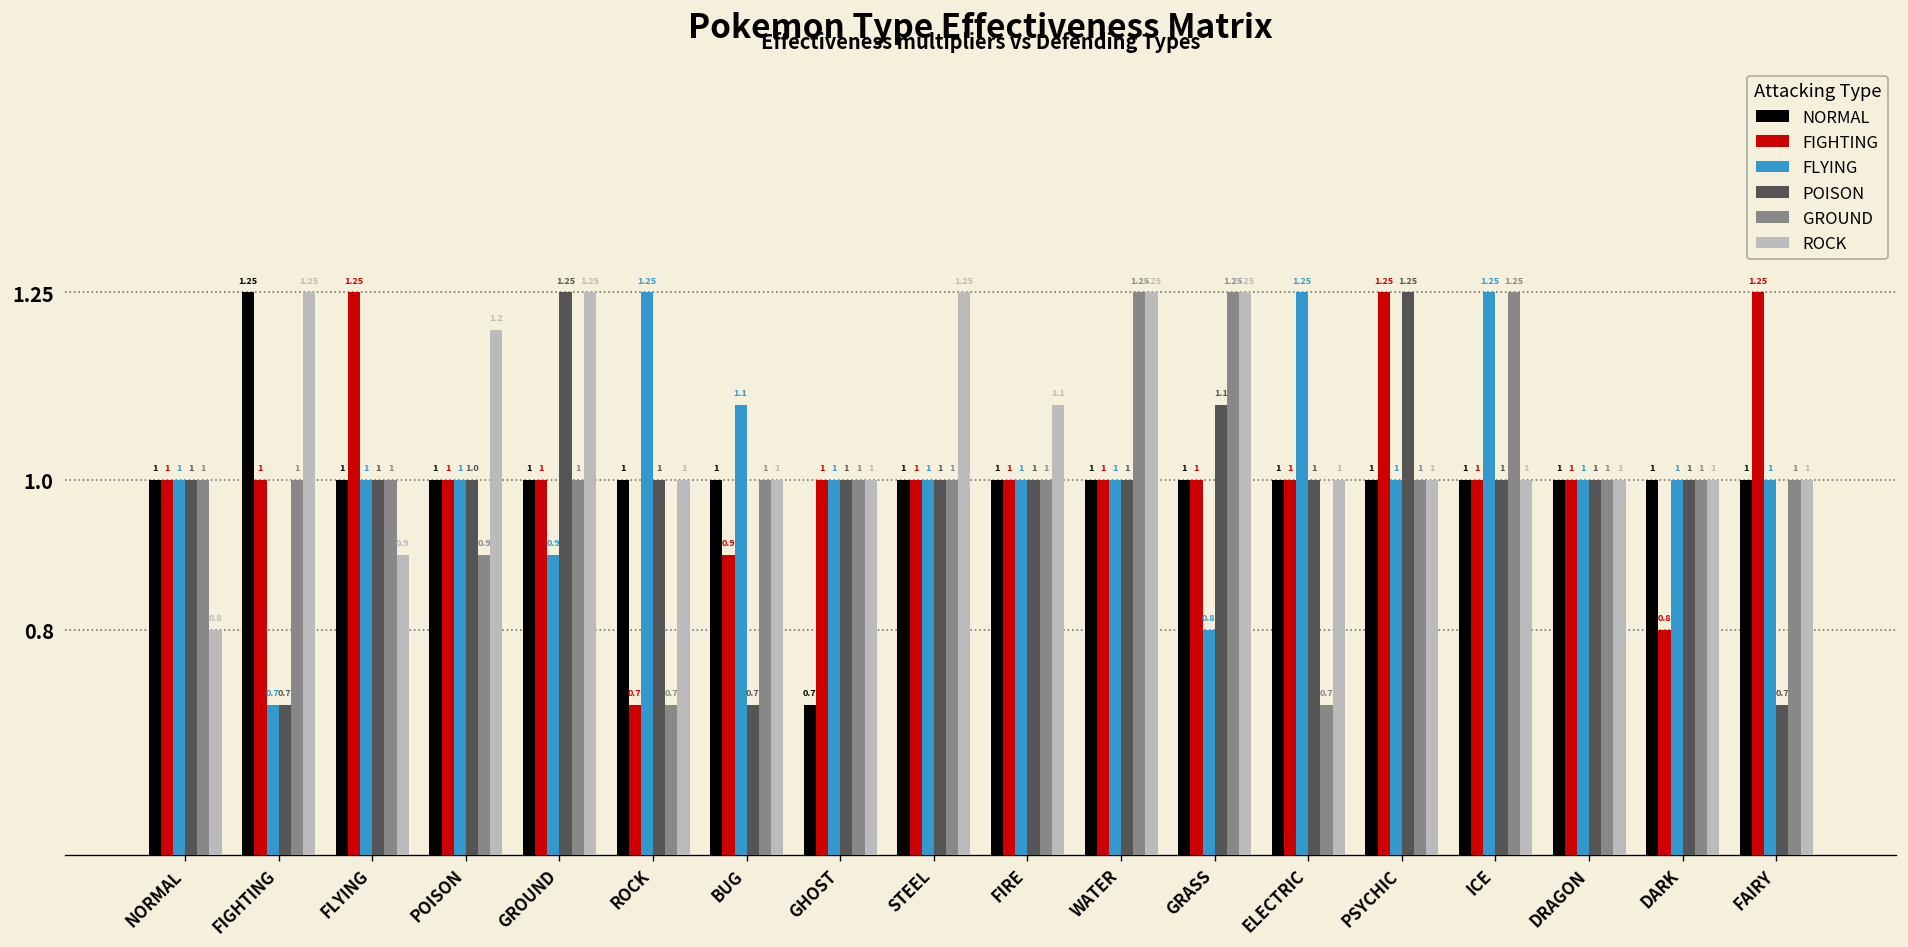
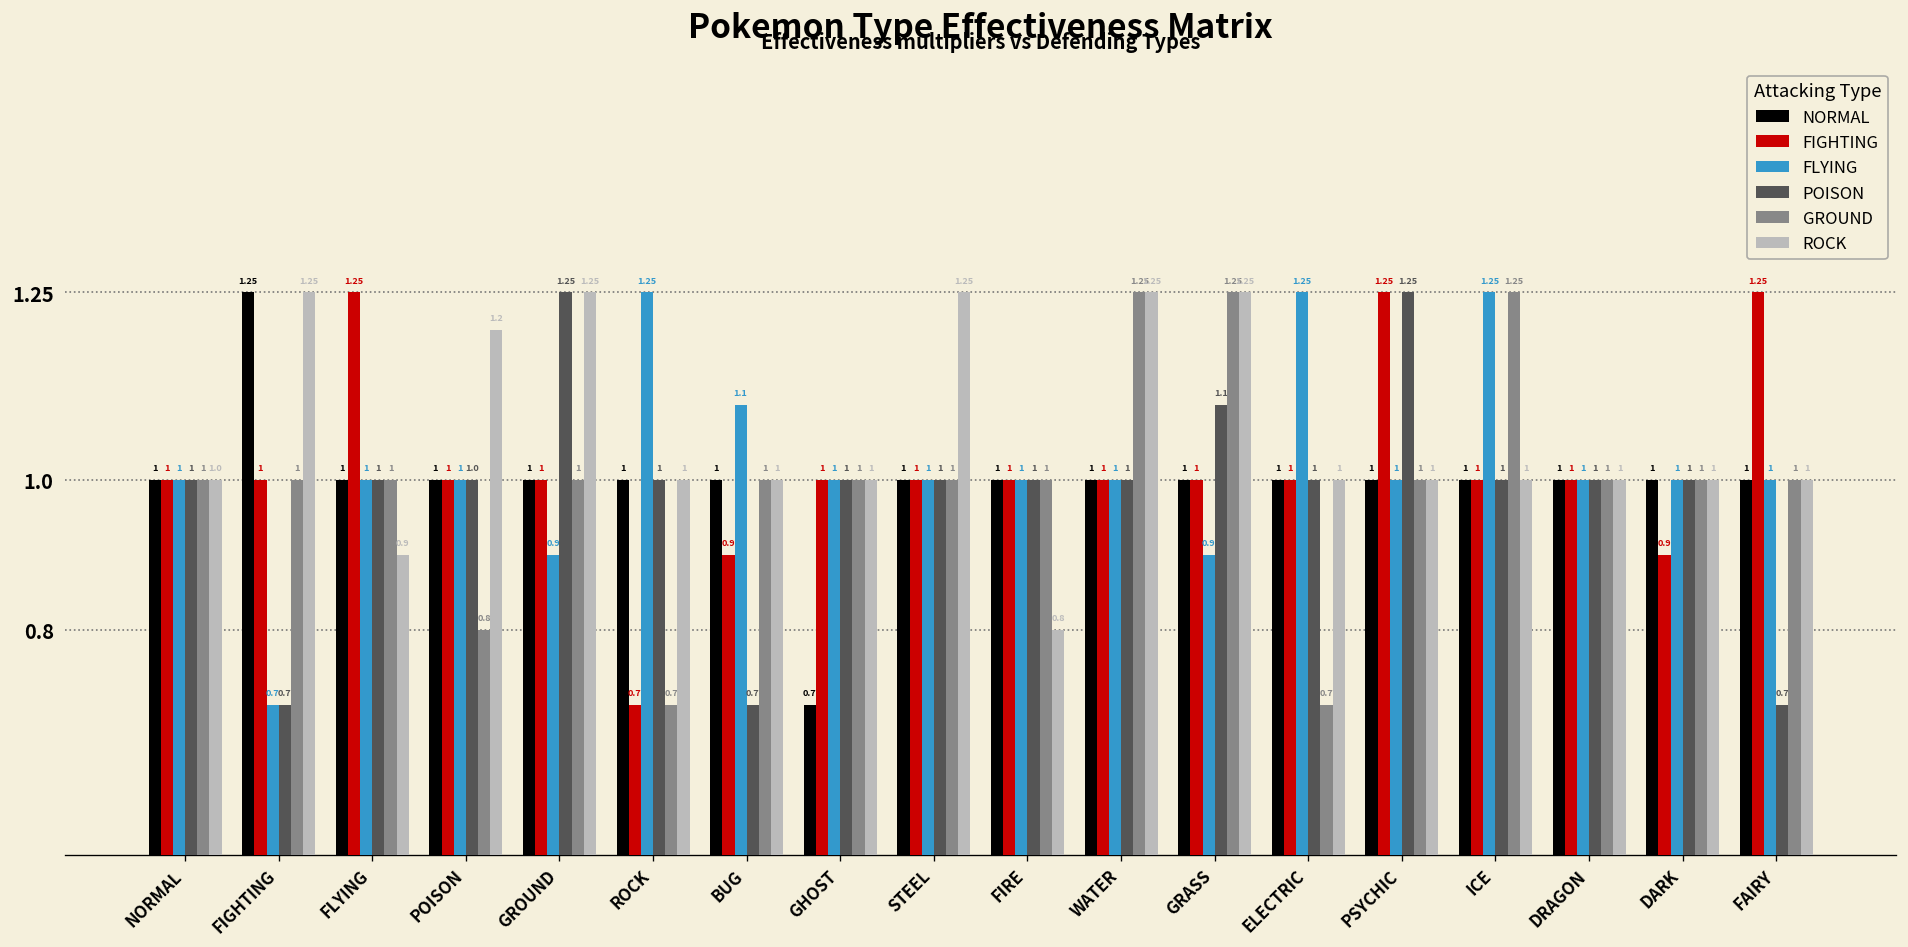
ROCK, NORMAL: 0.8 -> 1.0
GROUND, POISON: 0.9 -> 0.8
ROCK, FIRE: 1.1 -> 0.8
FLYING, GRASS: 0.8 -> 0.9
FIGHTING, DARK: 0.8 -> 0.9
